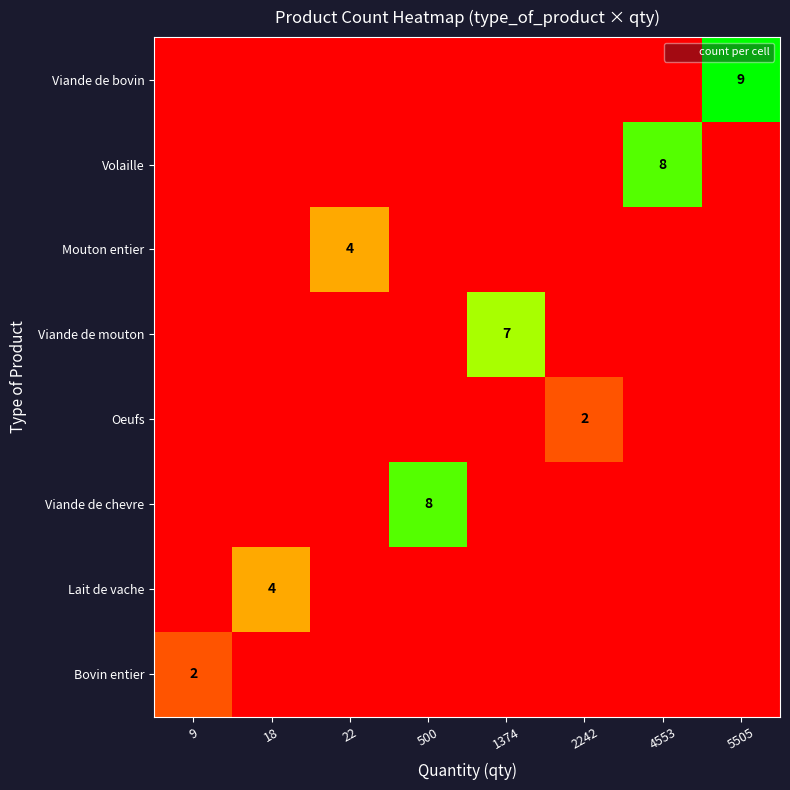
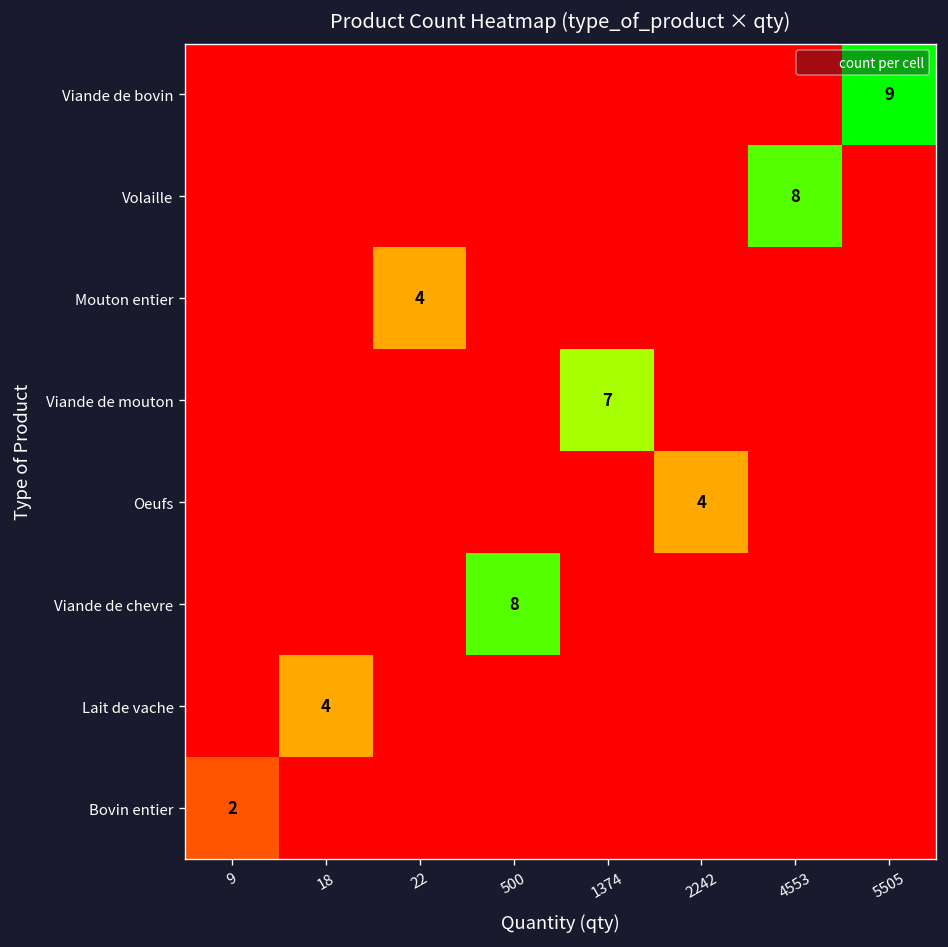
Oeufs, 2242: 2 -> 4
